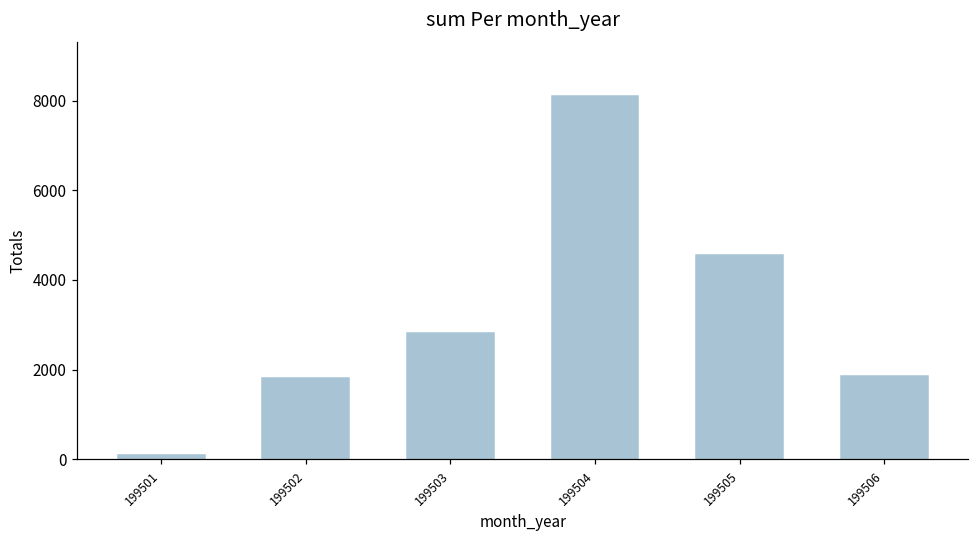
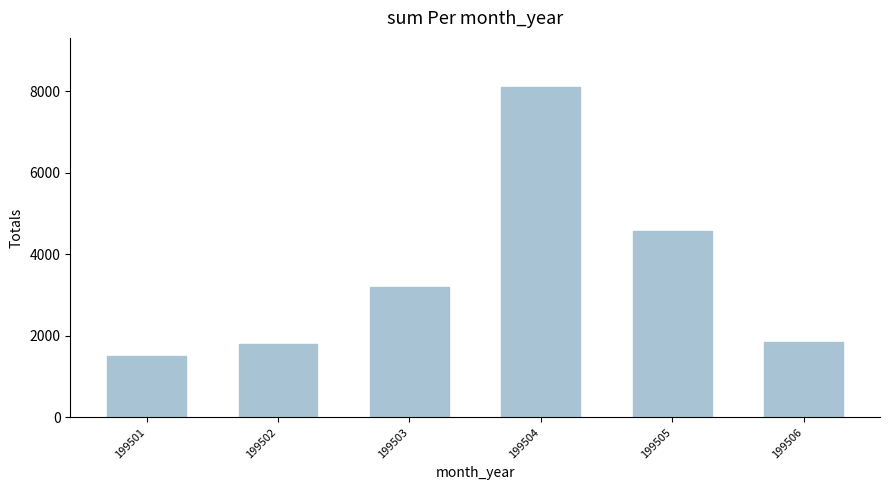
199501: 100 -> 1500
199503: 2800 -> 3200
